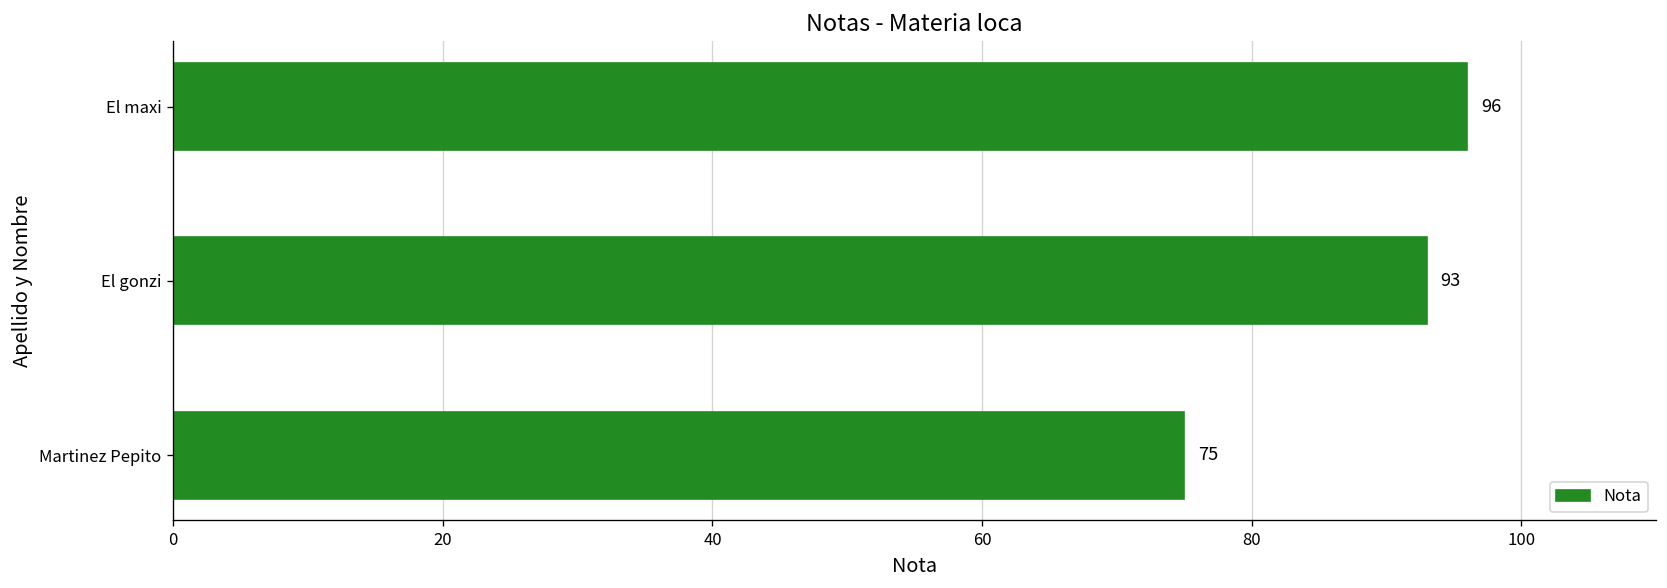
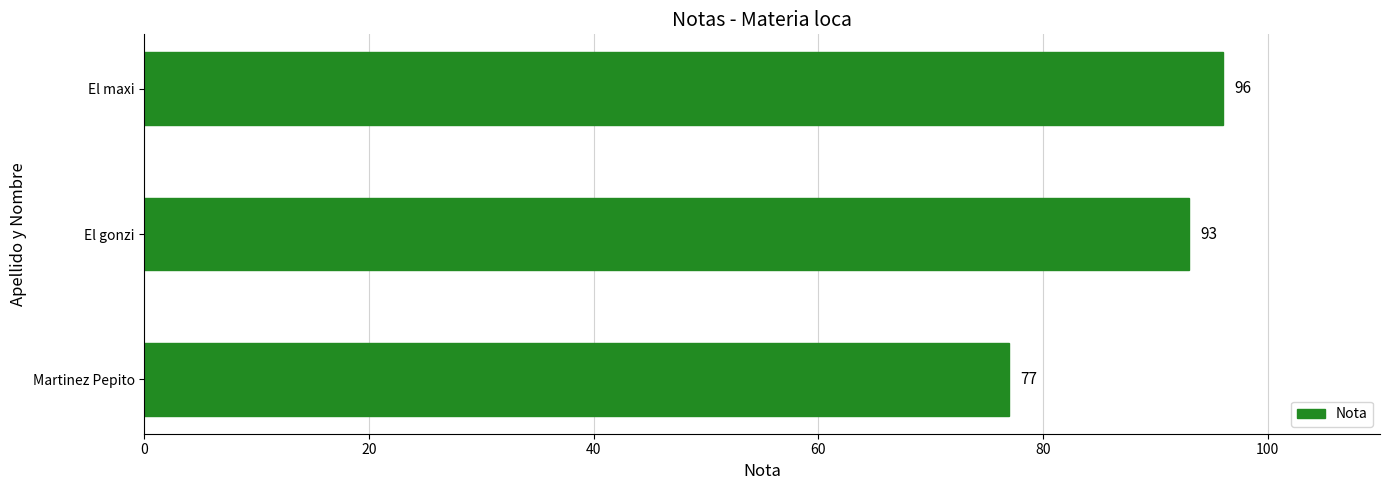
Martinez Pepito: 75 -> 77
